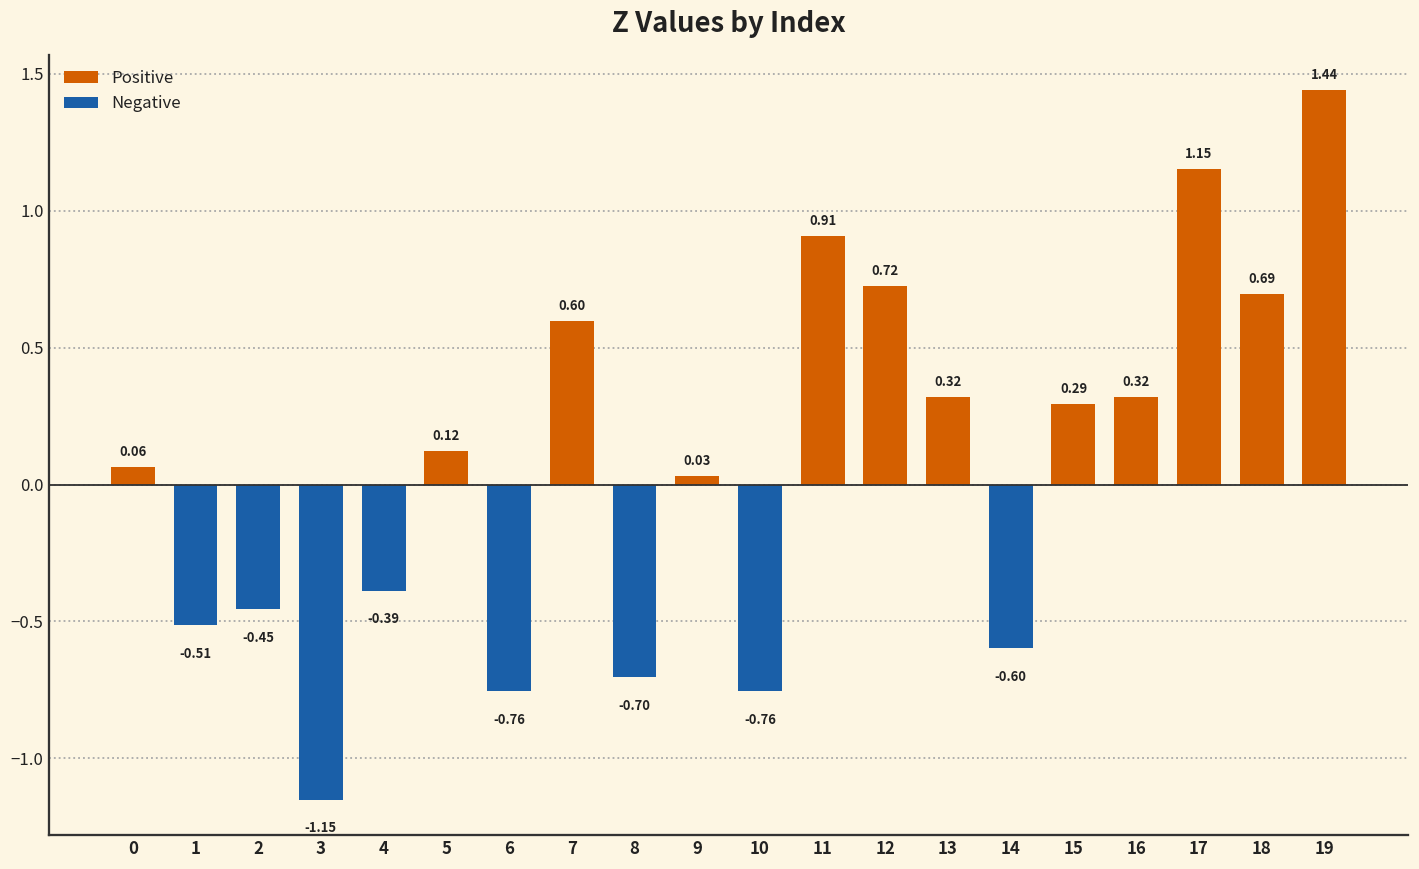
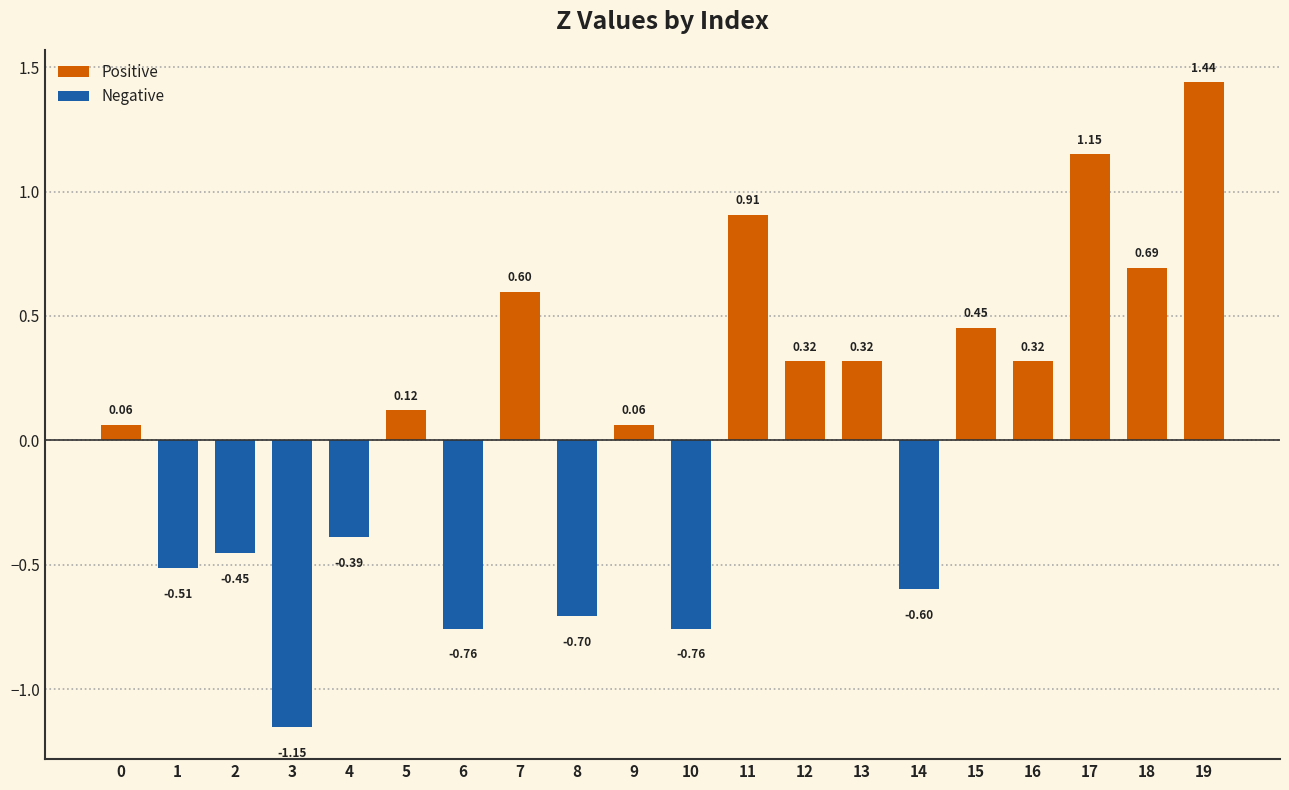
9: 0.03 -> 0.06
12: 0.72 -> 0.32
15: 0.29 -> 0.45
